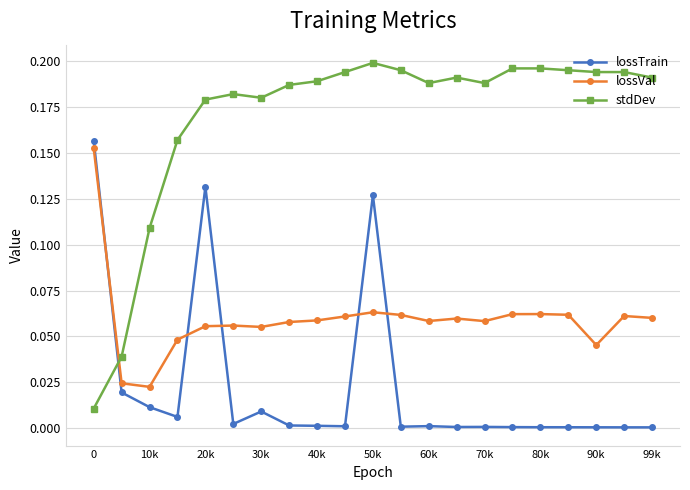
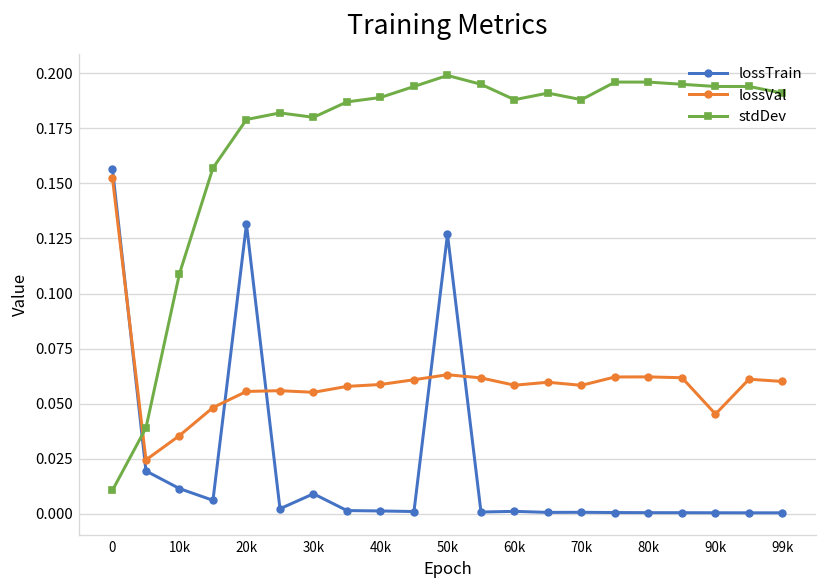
lossVal, 10k: 0.023 -> 0.036
